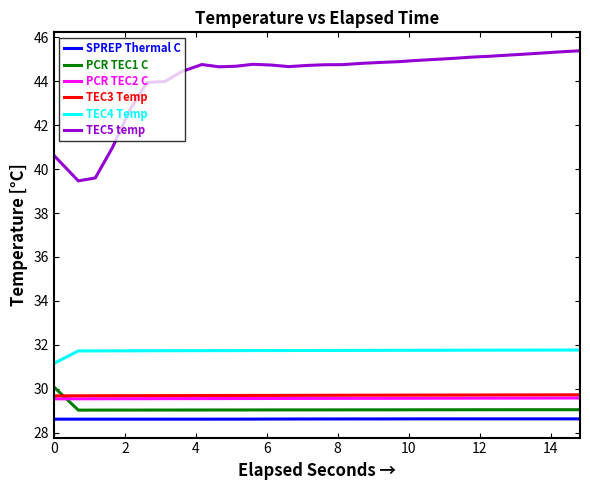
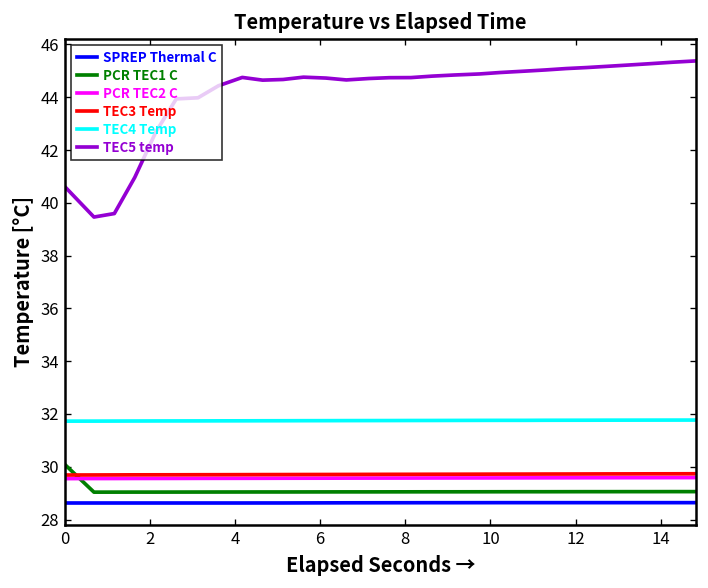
TEC4 Temp, 0: 31.2 -> 31.7
